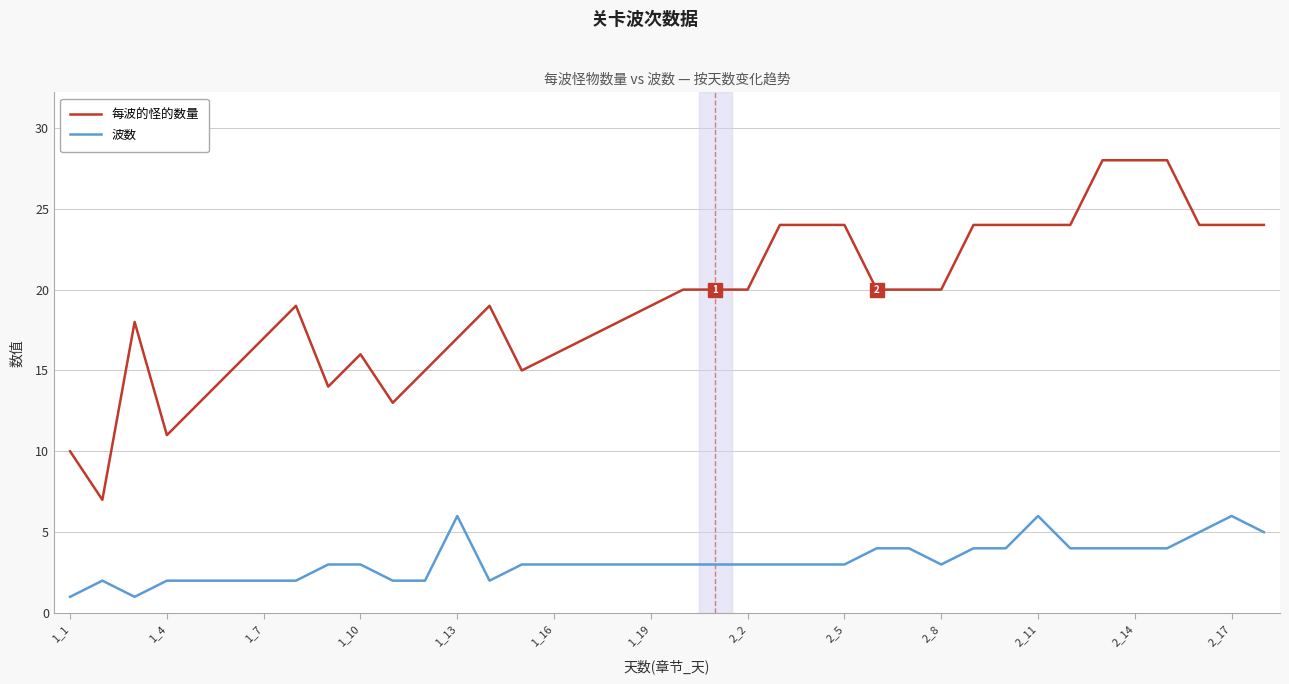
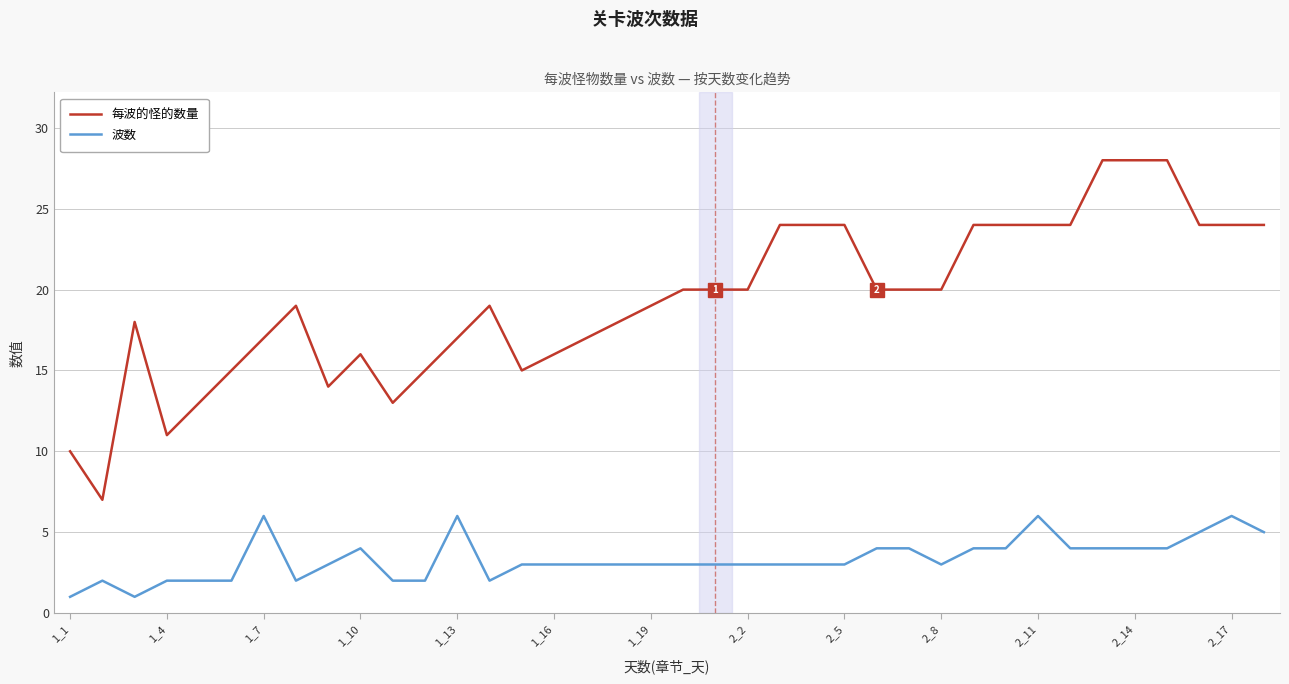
波数, 1_7: 2 -> 6
波数, 1_10: 3 -> 4
